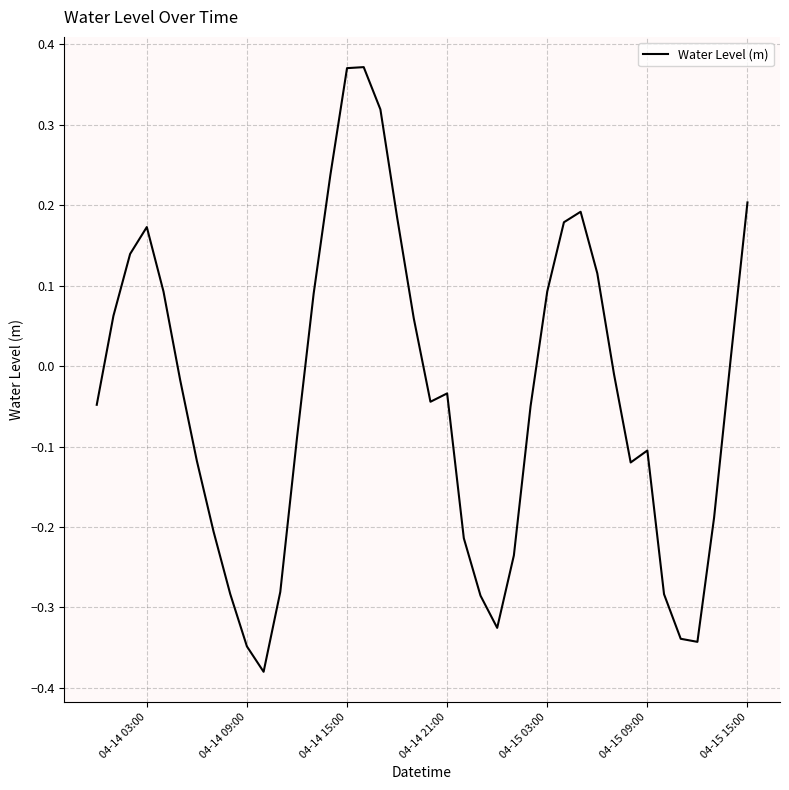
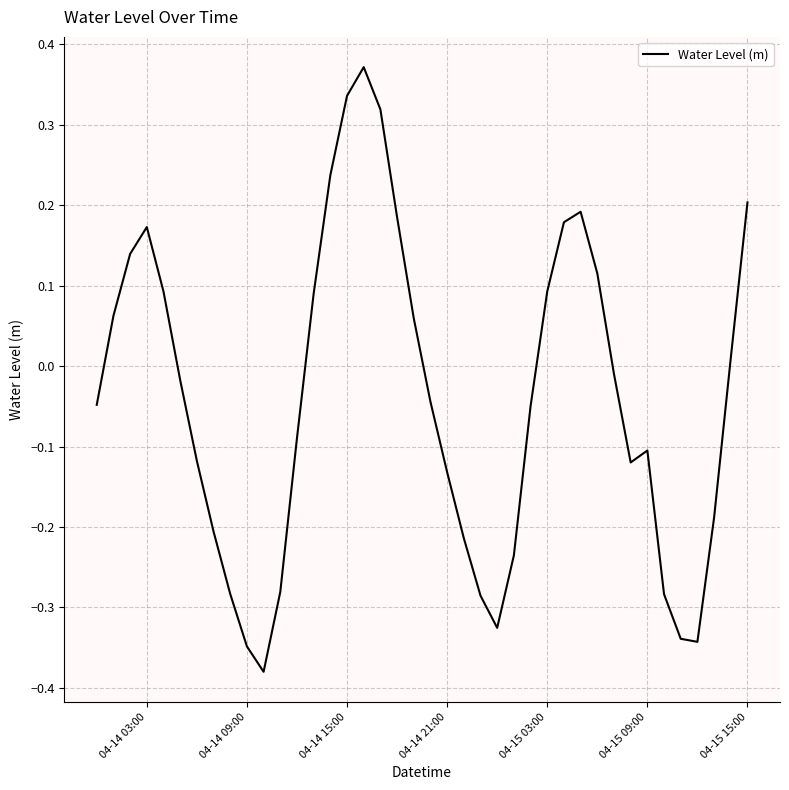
04-14 15:00: 0.37 -> 0.34
04-14 21:00: -0.03 -> -0.13
